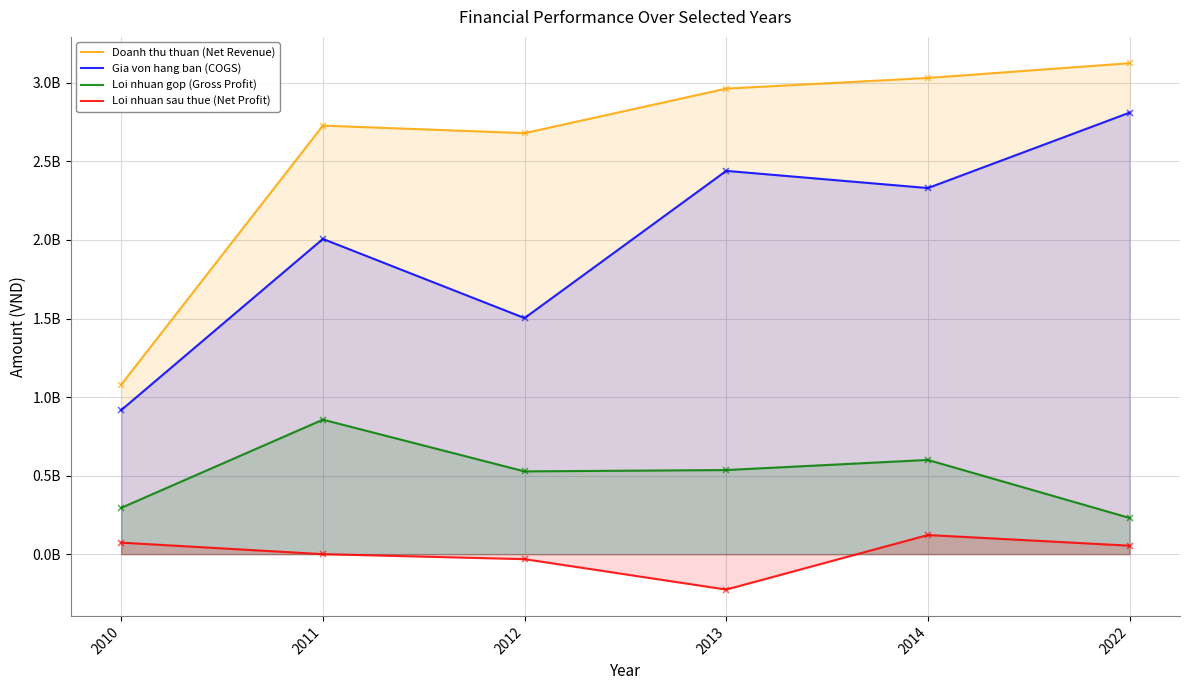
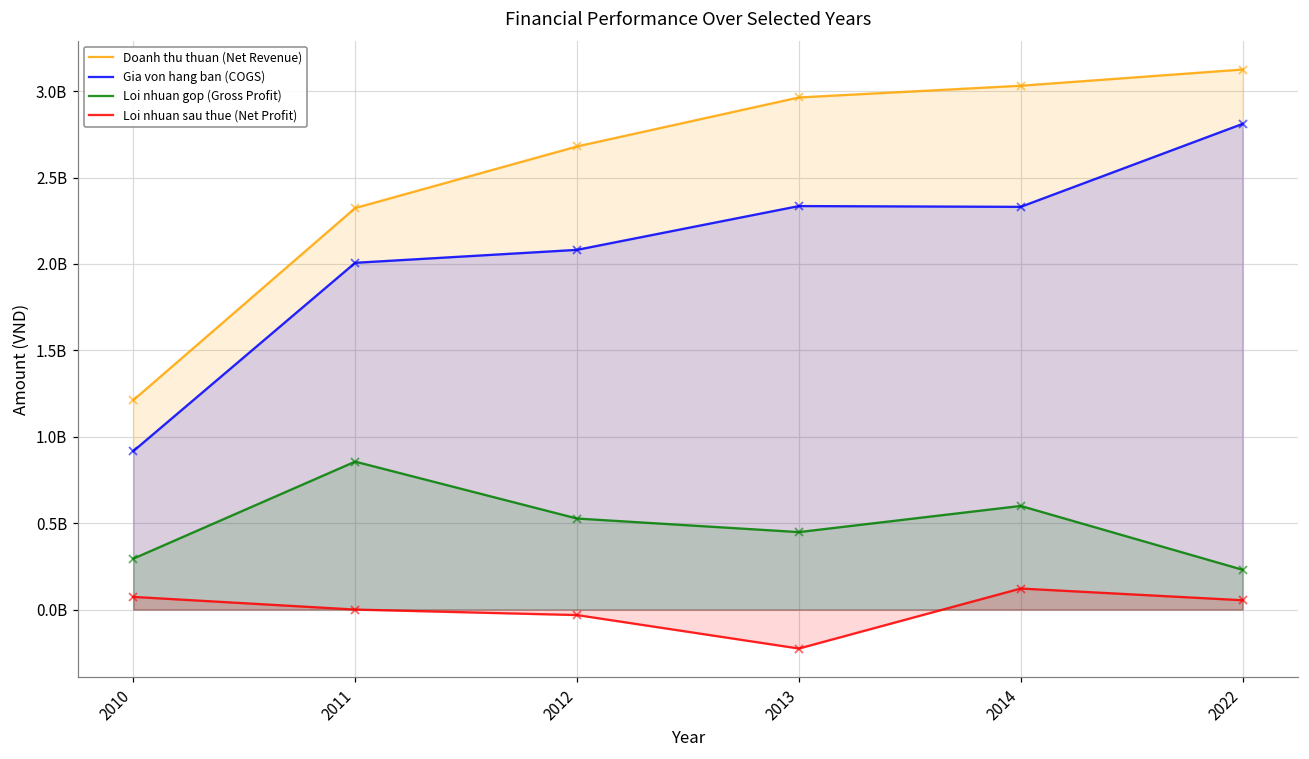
Doanh thu thuan (Net Revenue), 2010: 1080000000 -> 1210000000
Doanh thu thuan (Net Revenue), 2011: 2730000000 -> 2320000000
Gia von hang ban (COGS), 2012: 1500000000 -> 2080000000
Gia von hang ban (COGS), 2013: 2440000000 -> 2340000000
Loi nhuan gop (Gross Profit), 2013: 540000000 -> 450000000
